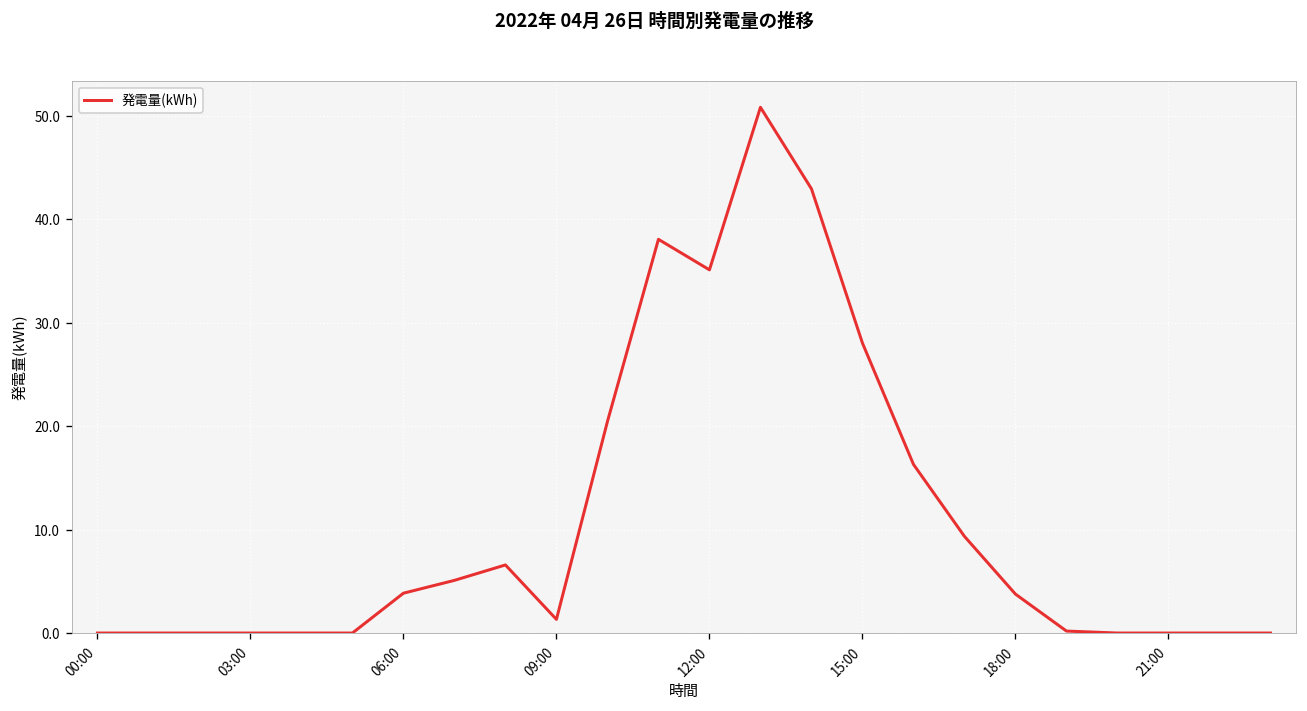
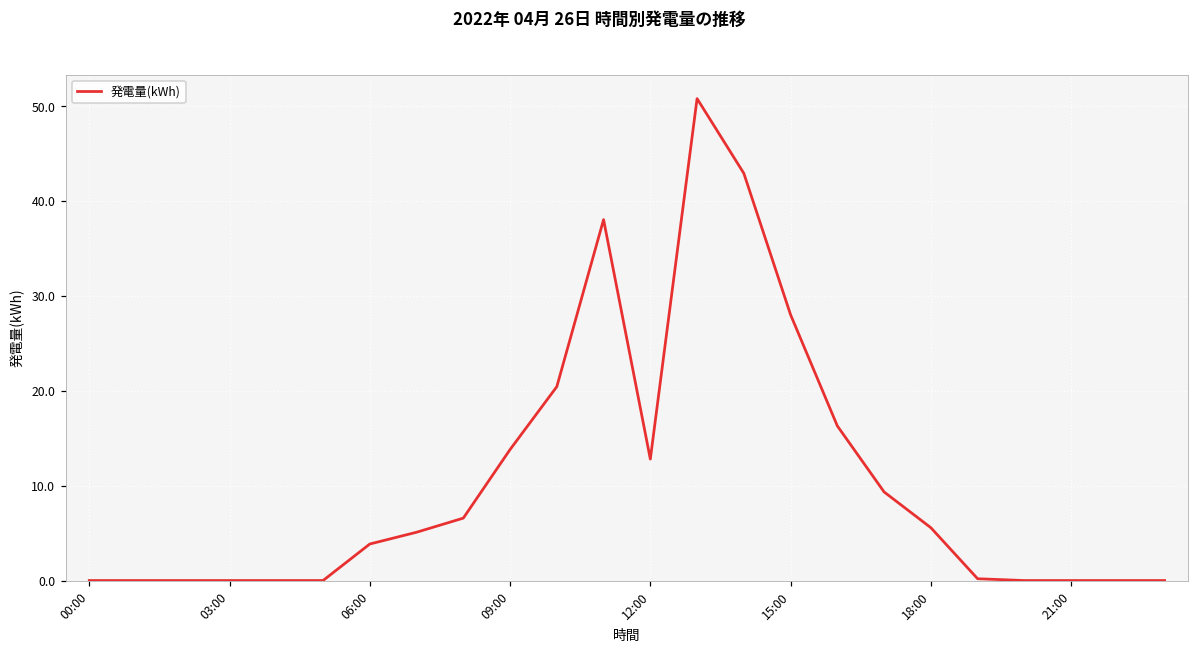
09:00: 1 -> 14
12:00: 35 -> 13
18:00: 4 -> 6
